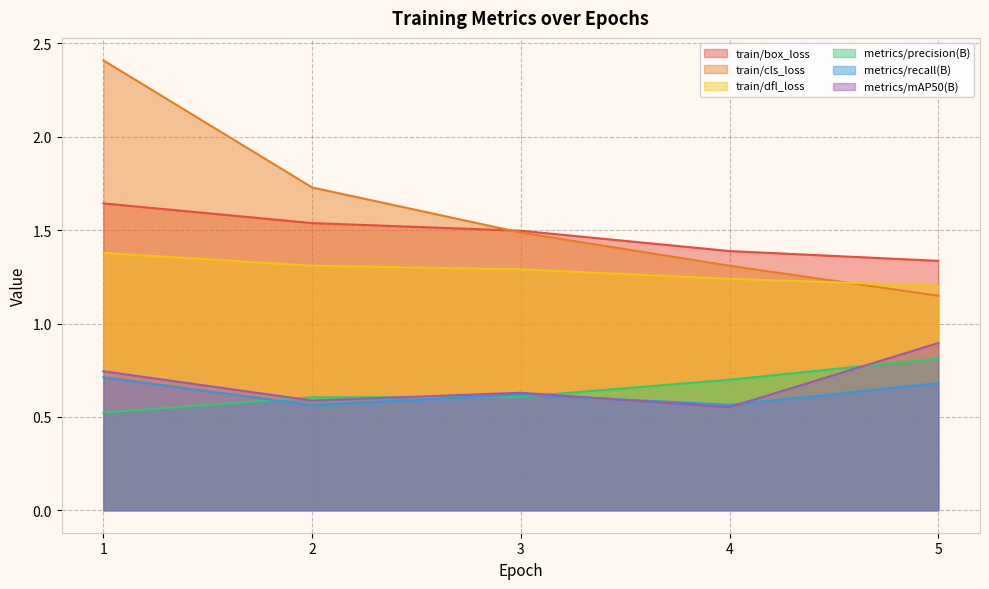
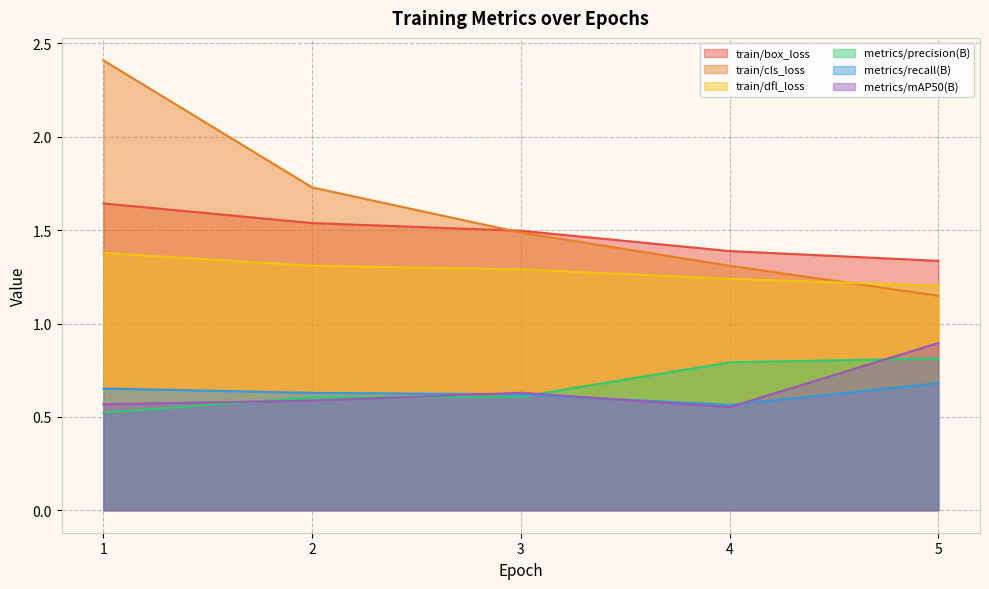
metrics/recall(B), 1: 0.71 -> 0.65
metrics/mAP50(B), 1: 0.74 -> 0.57
metrics/recall(B), 2: 0.56 -> 0.63
metrics/precision(B), 4: 0.70 -> 0.79
